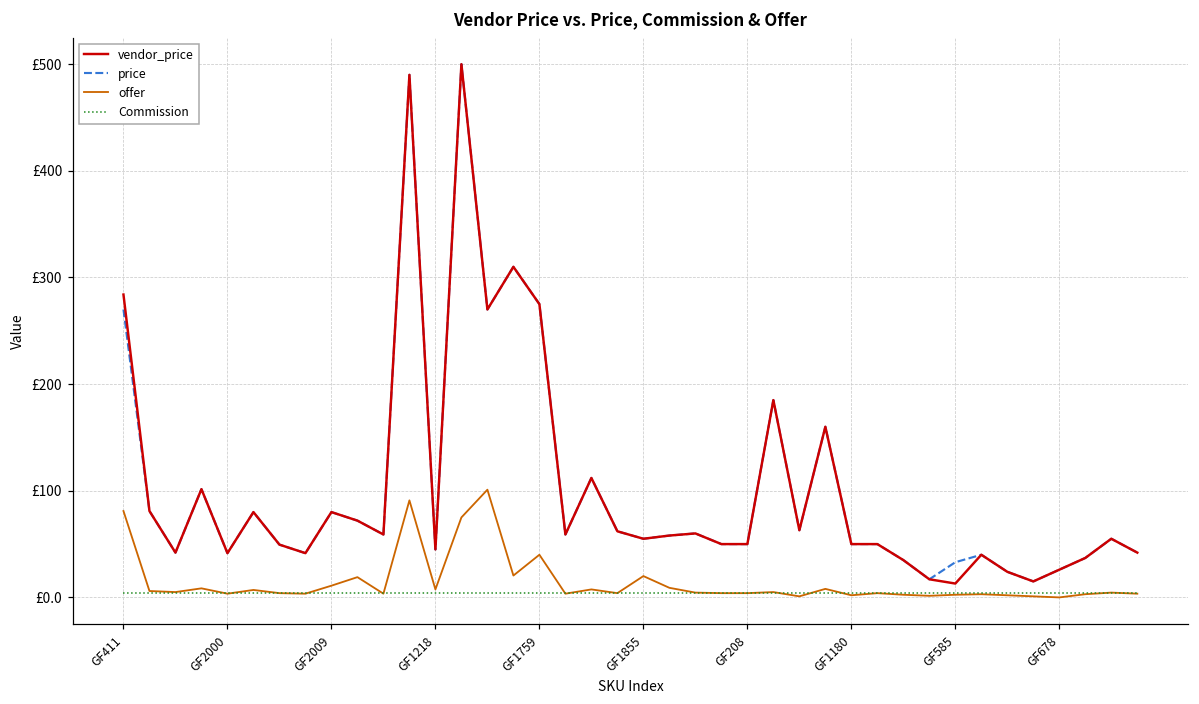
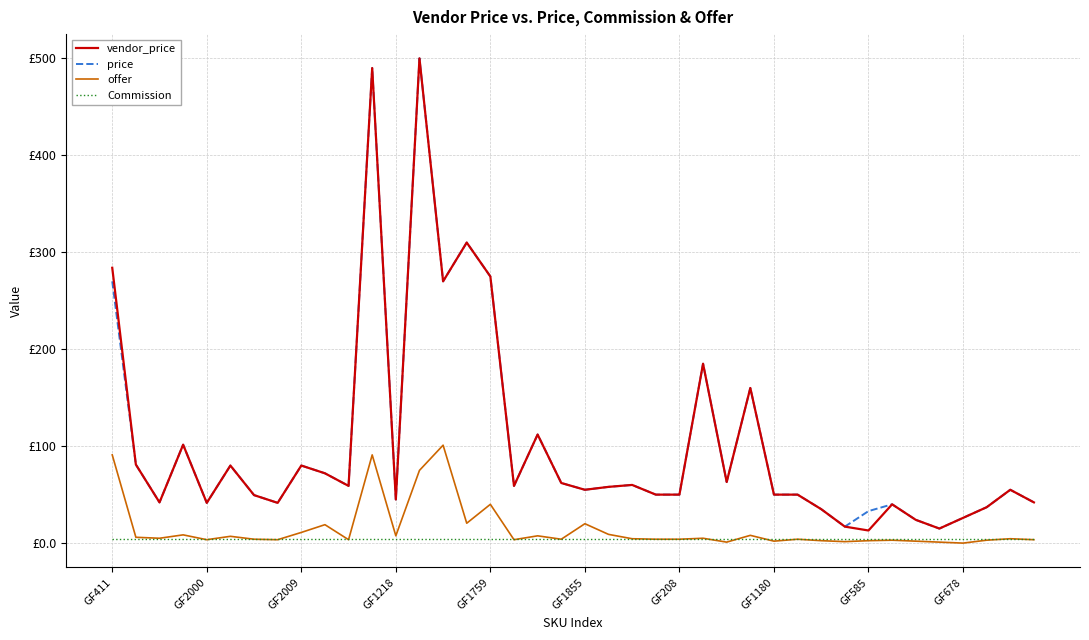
offer, GF411: £80 -> £90
